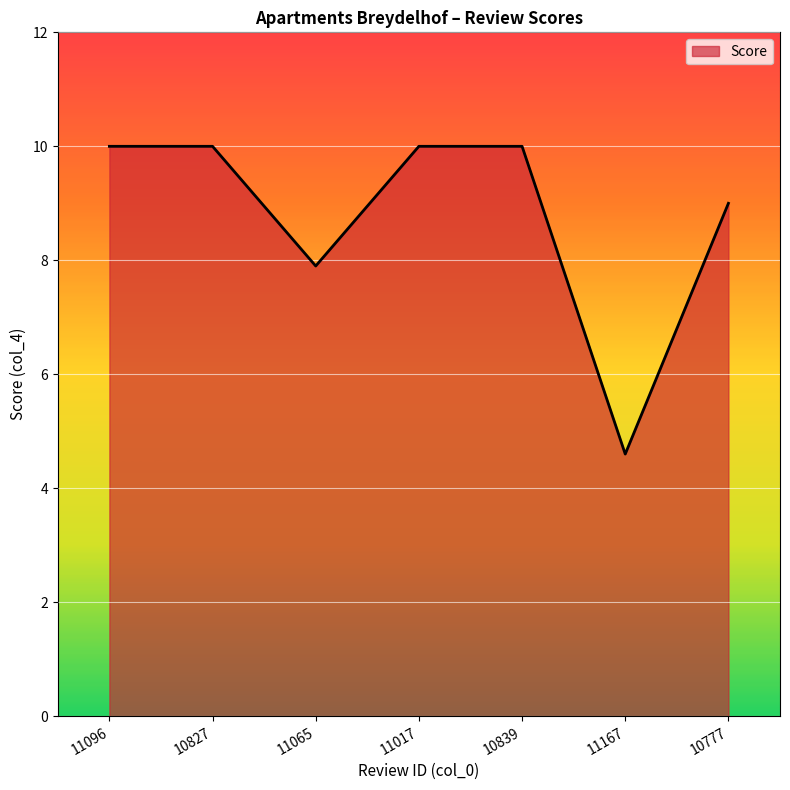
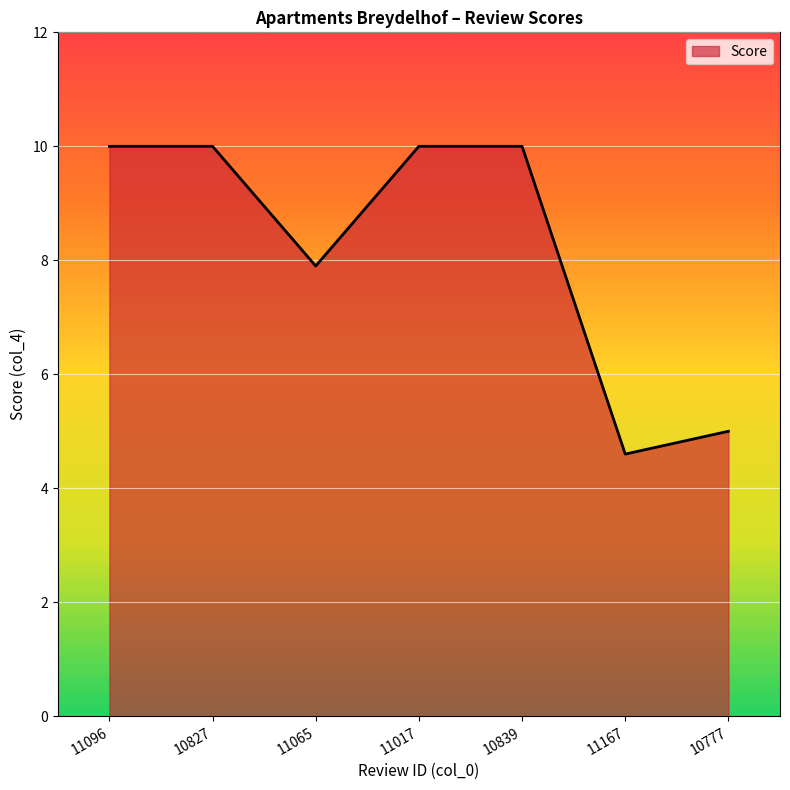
10777: 9 -> 5
